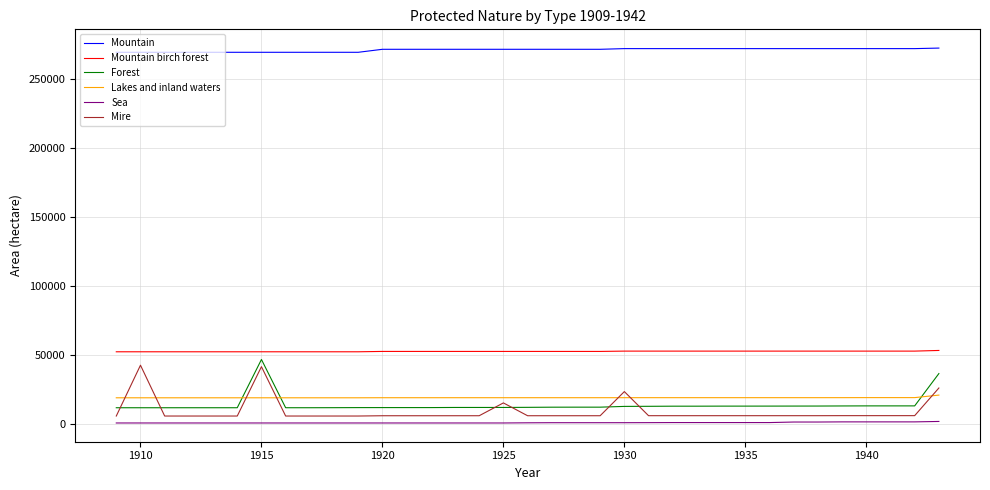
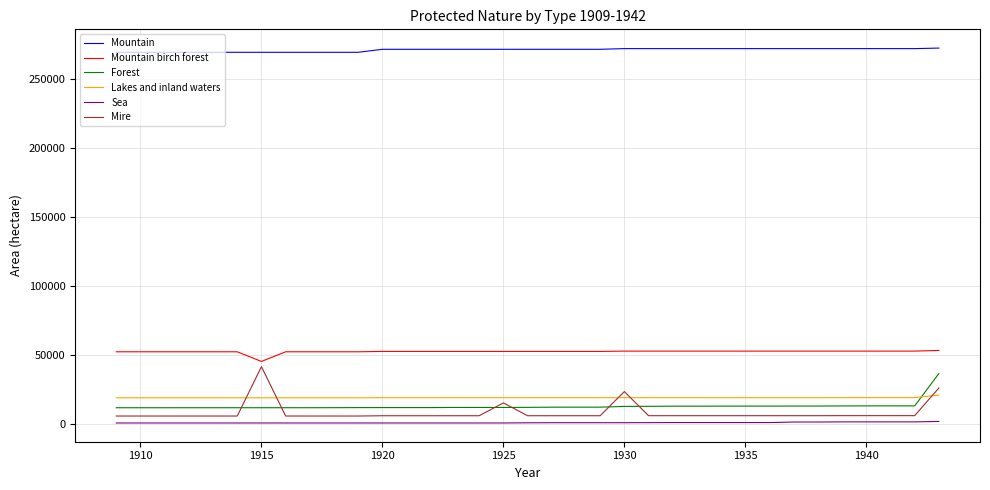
Mire, 1910: 43000 -> 6000
Mountain birch forest, 1915: 52000 -> 45000
Forest, 1915: 47000 -> 12000
